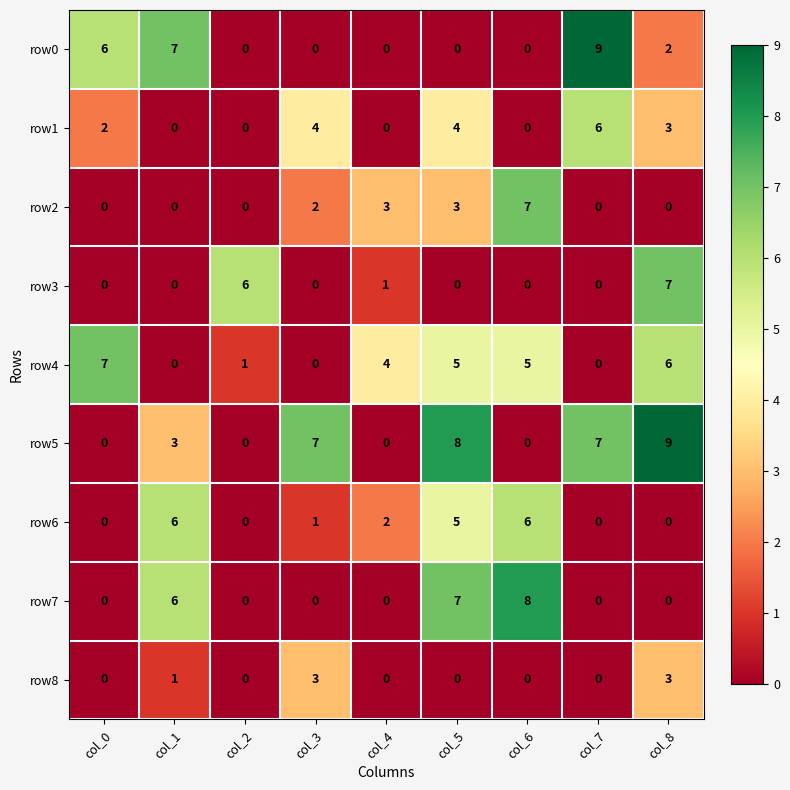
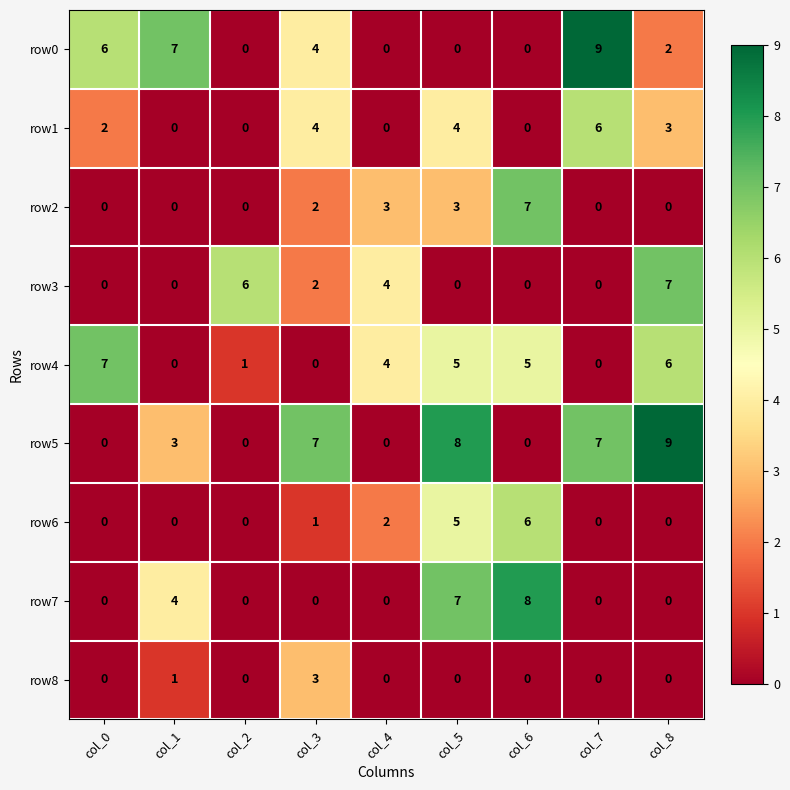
row0, col_3: 0 -> 4
row3, col_3: 0 -> 2
row3, col_4: 1 -> 4
row6, col_1: 6 -> 0
row7, col_1: 6 -> 4
row8, col_8: 3 -> 0
